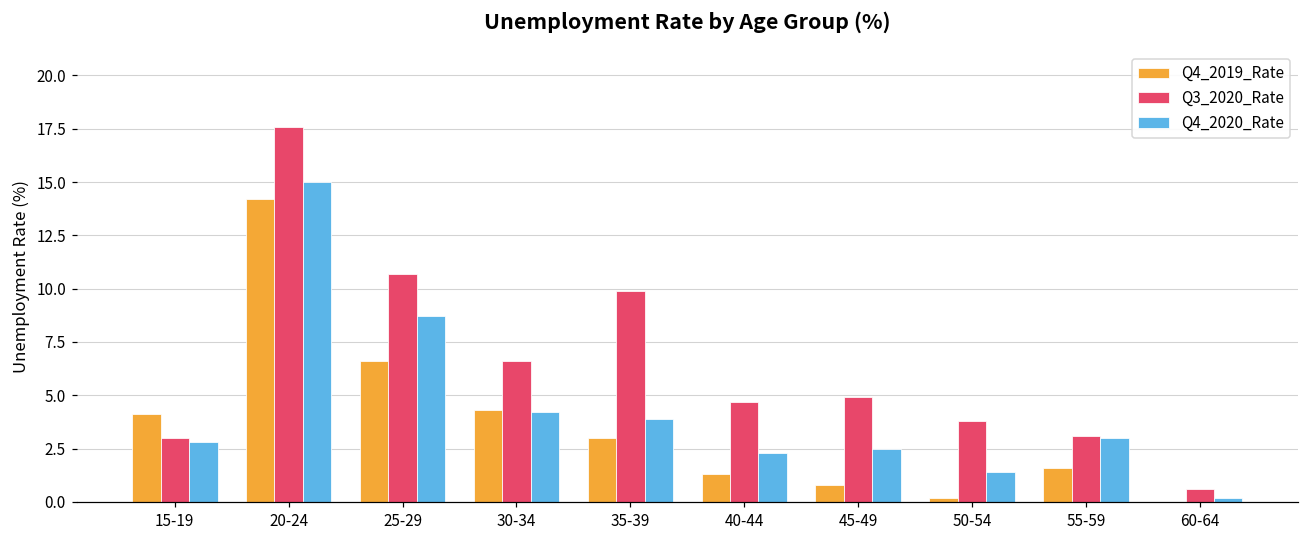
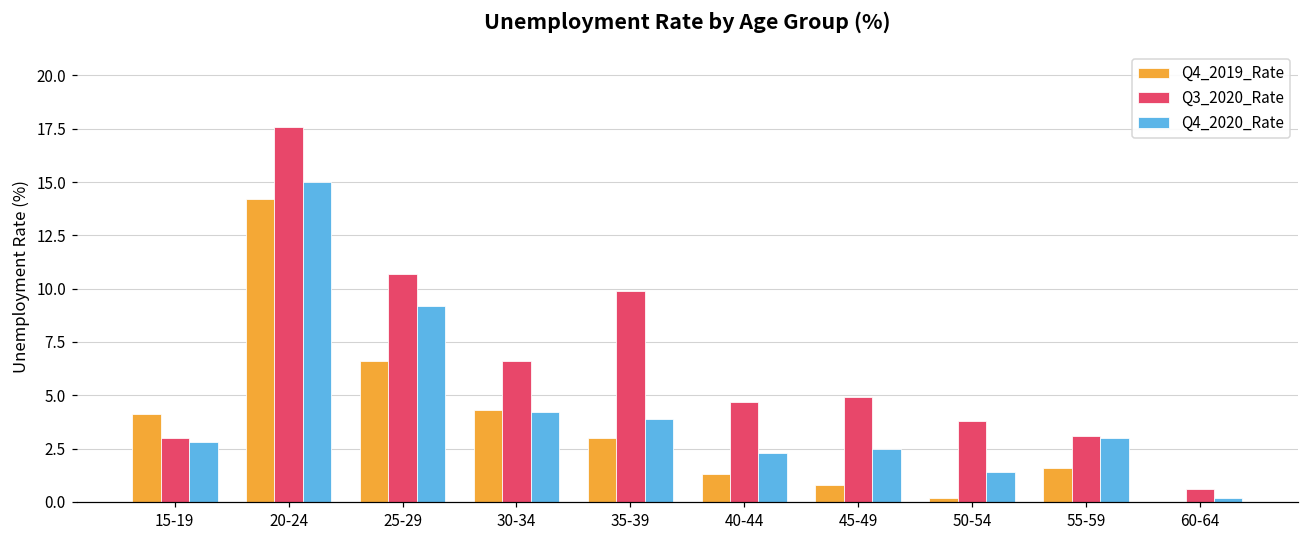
Q4_2020_Rate, 25-29: 8.7 -> 9.2
